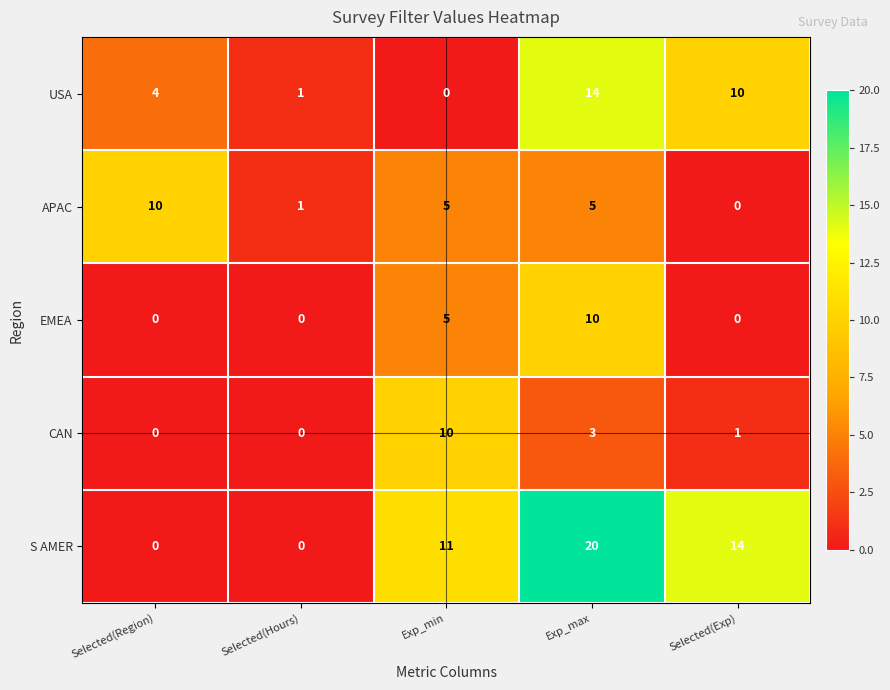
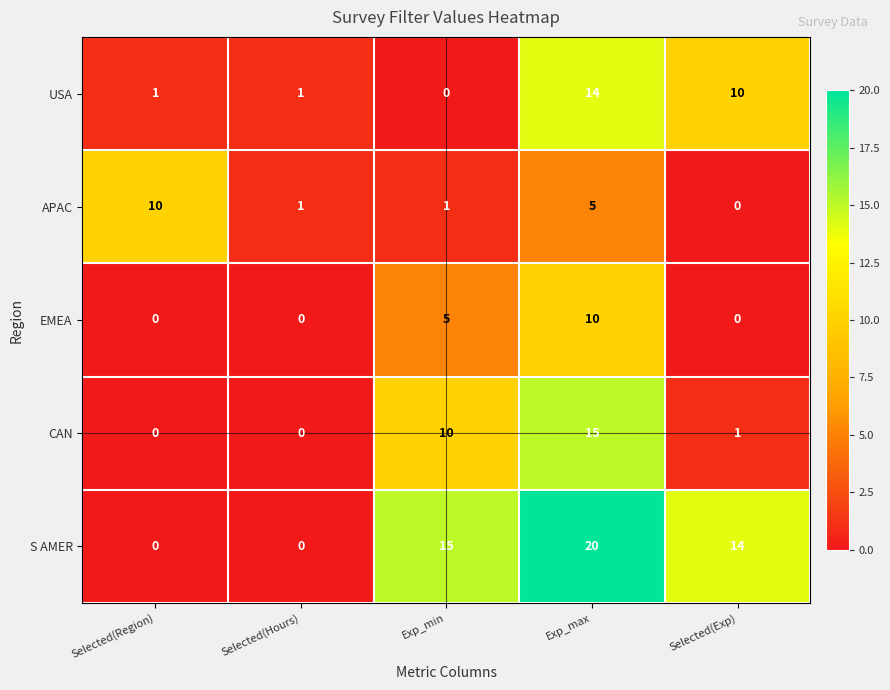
USA, Selected(Region): 4 -> 1
APAC, Exp_min: 5 -> 1
CAN, Exp_max: 3 -> 15
S AMER, Exp_min: 11 -> 15
